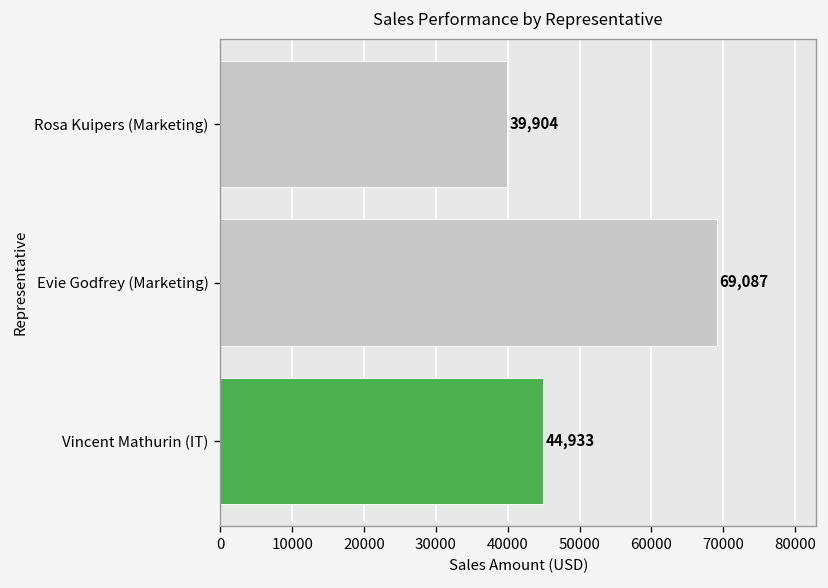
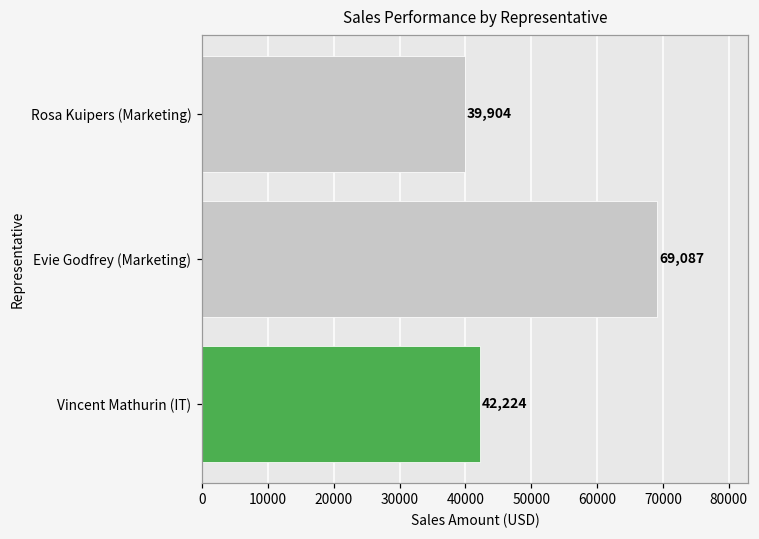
Vincent Mathurin (IT): 44,933 -> 42,224
